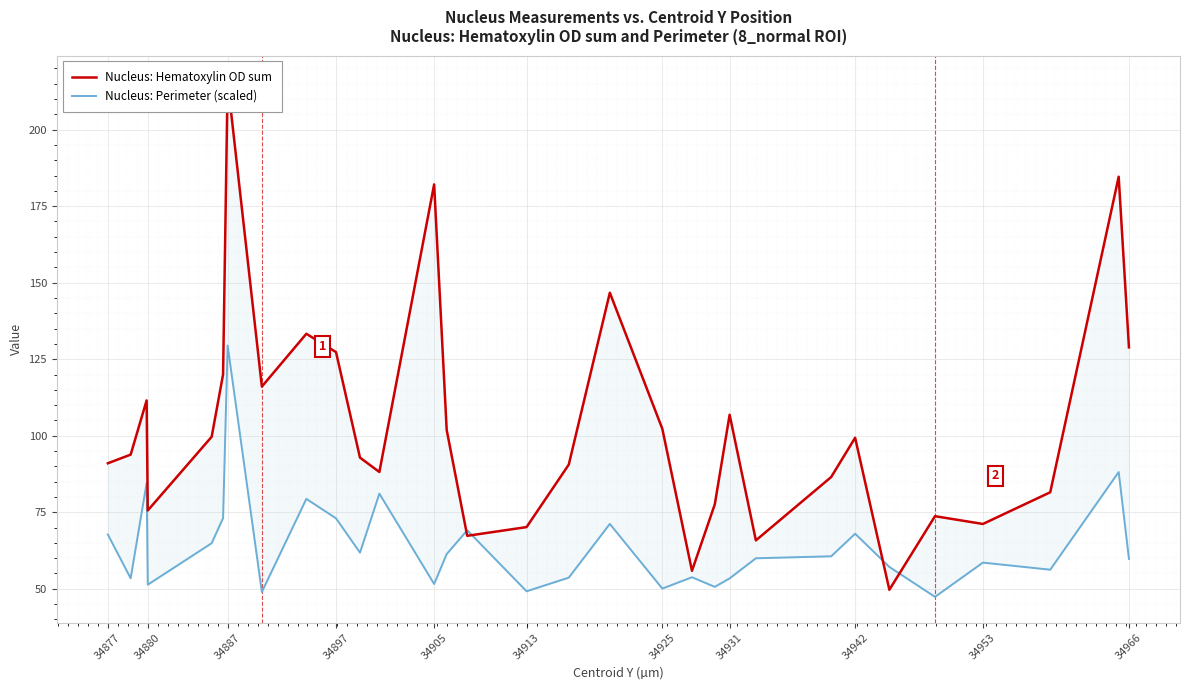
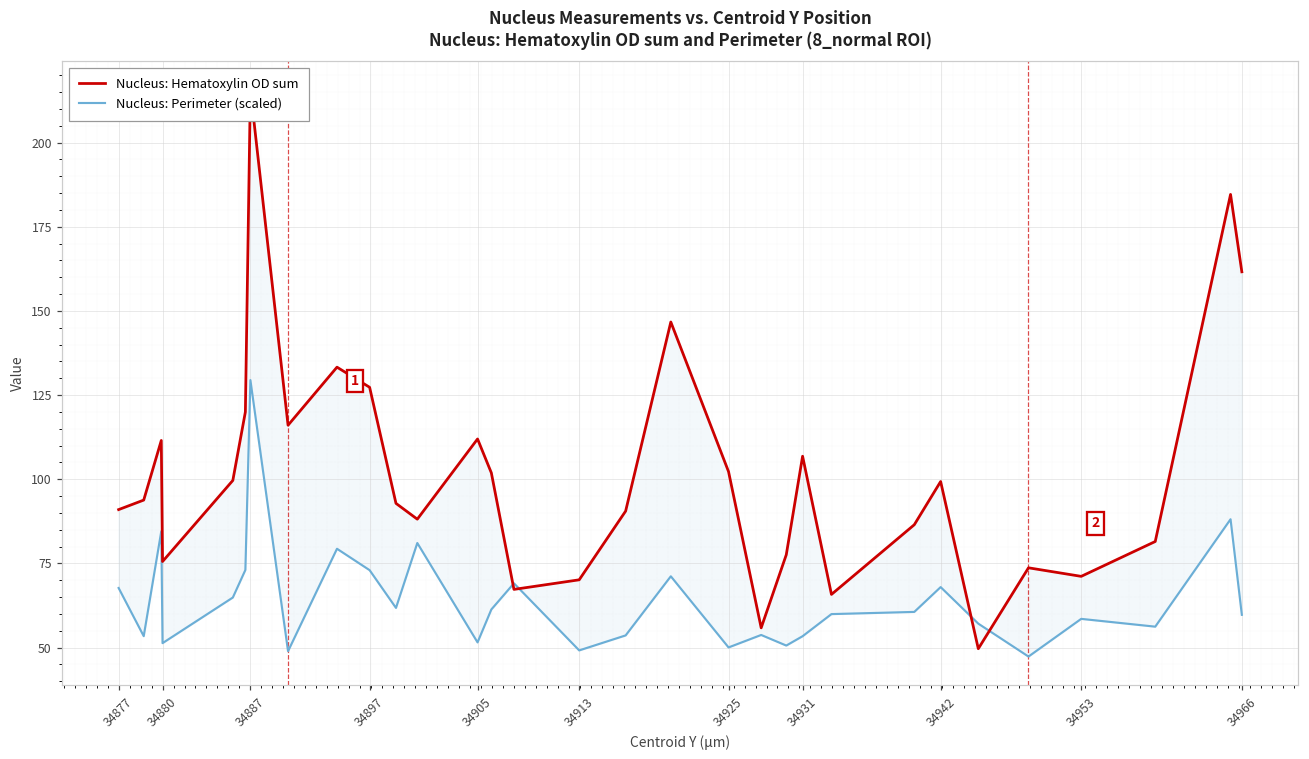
Nucleus: Hematoxylin OD sum, 34905: 182 -> 112
Nucleus: Hematoxylin OD sum, 34966: 129 -> 162
